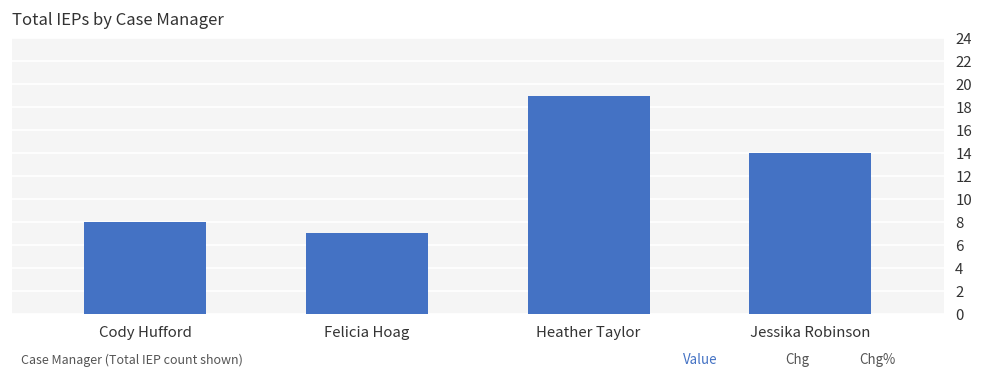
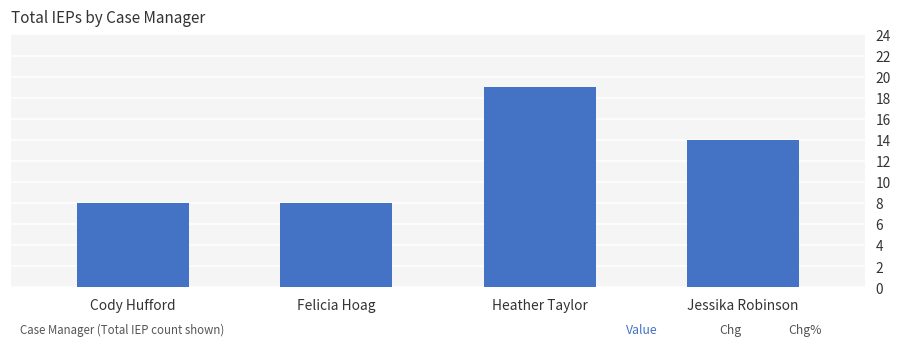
Felicia Hoag: 7 -> 8
